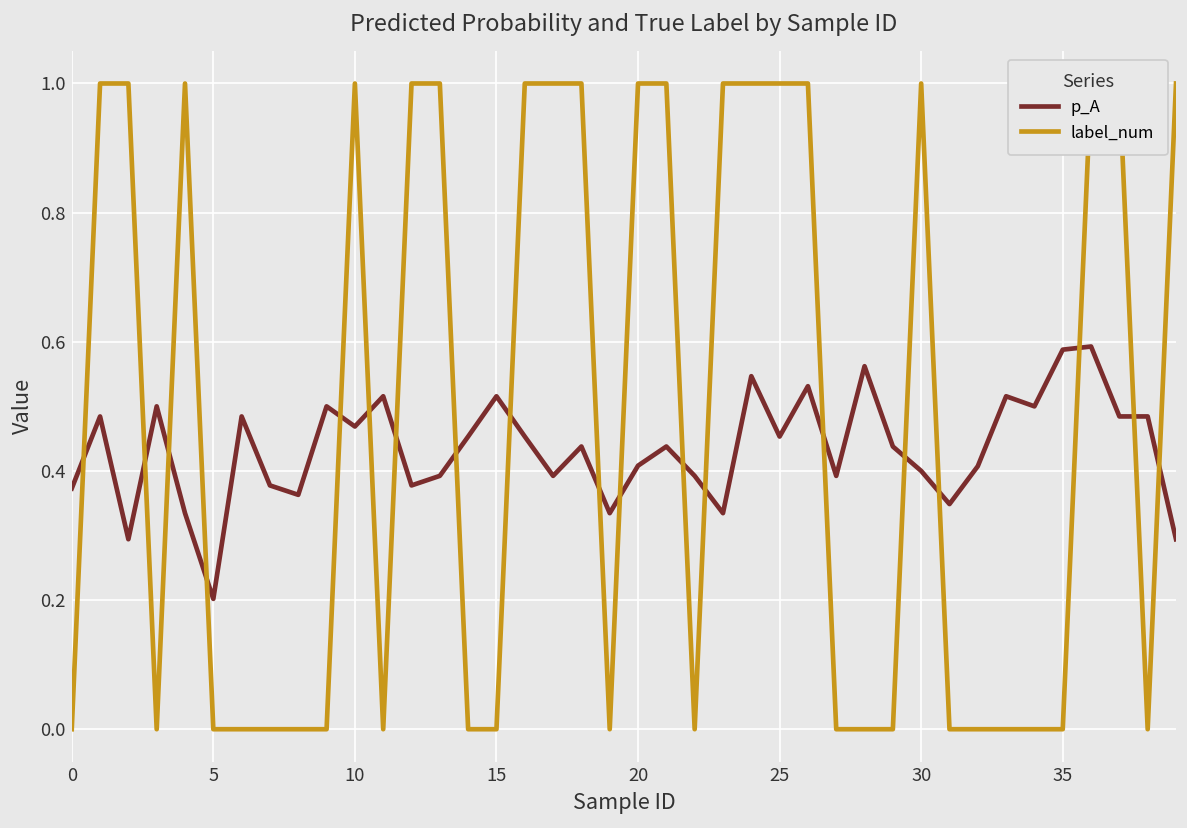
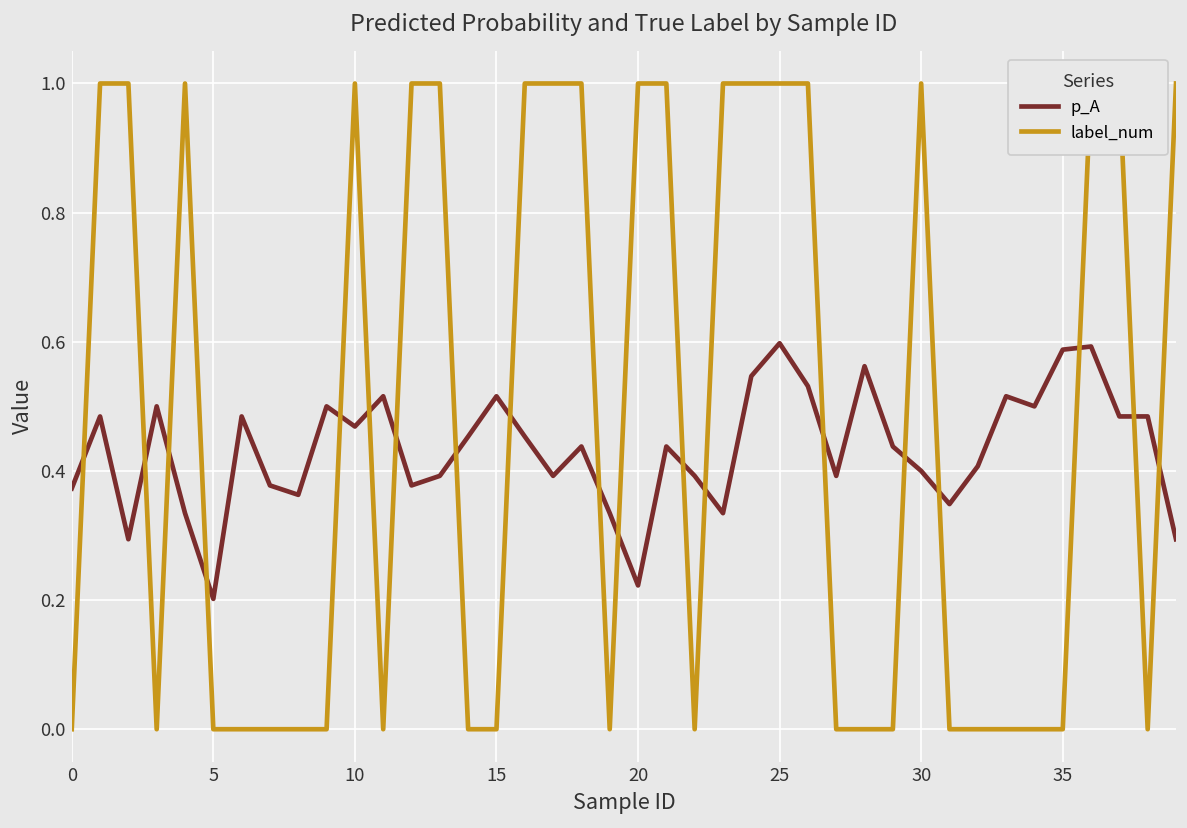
p_A, 20: 0.41 -> 0.22
p_A, 25: 0.45 -> 0.60
